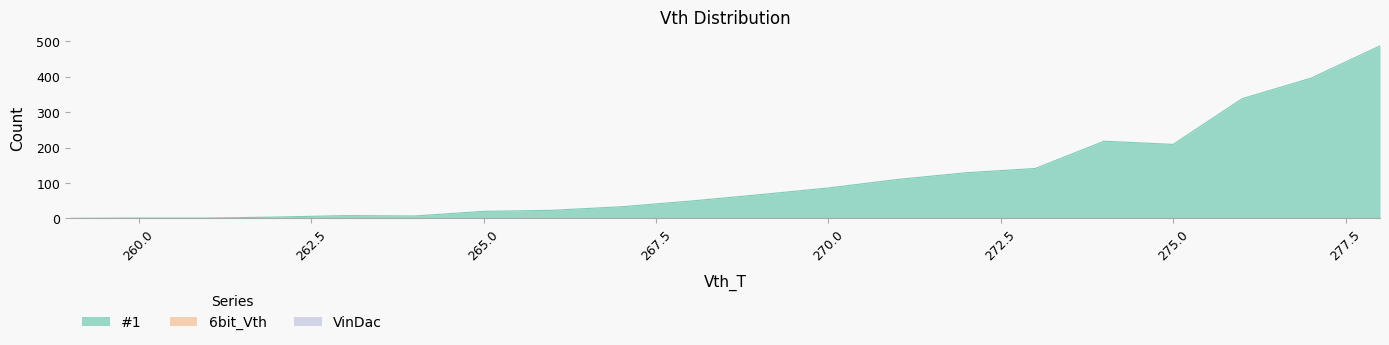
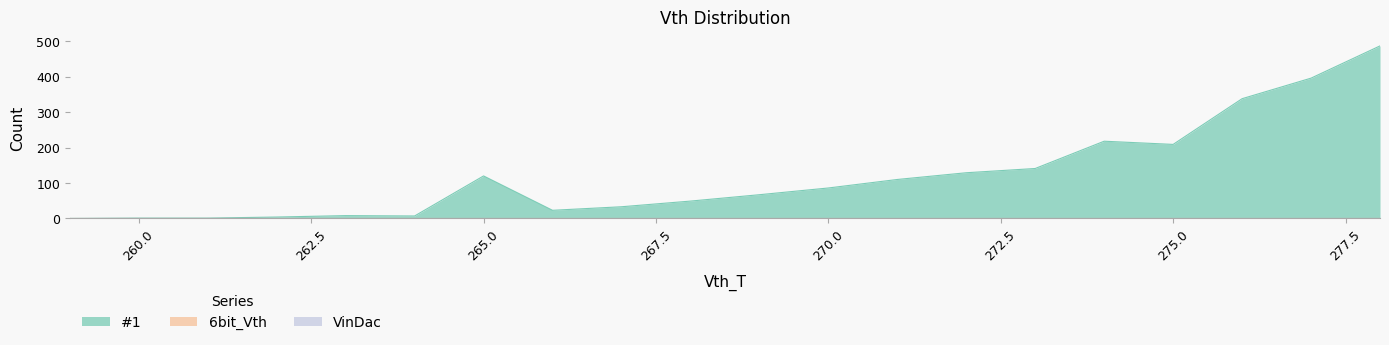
#1, 265.0: 20 -> 120
